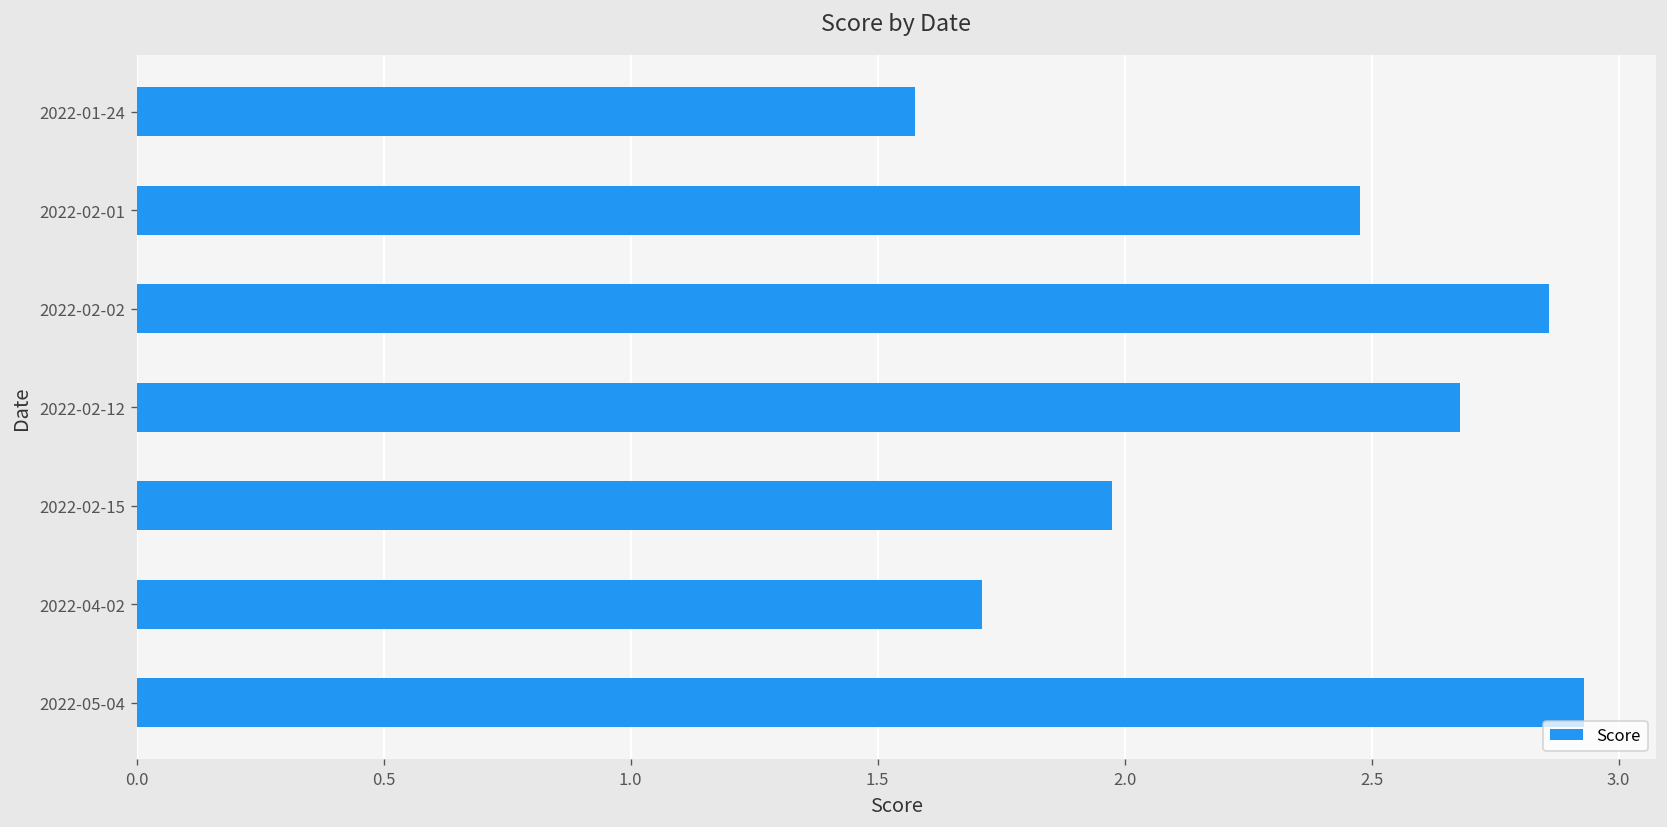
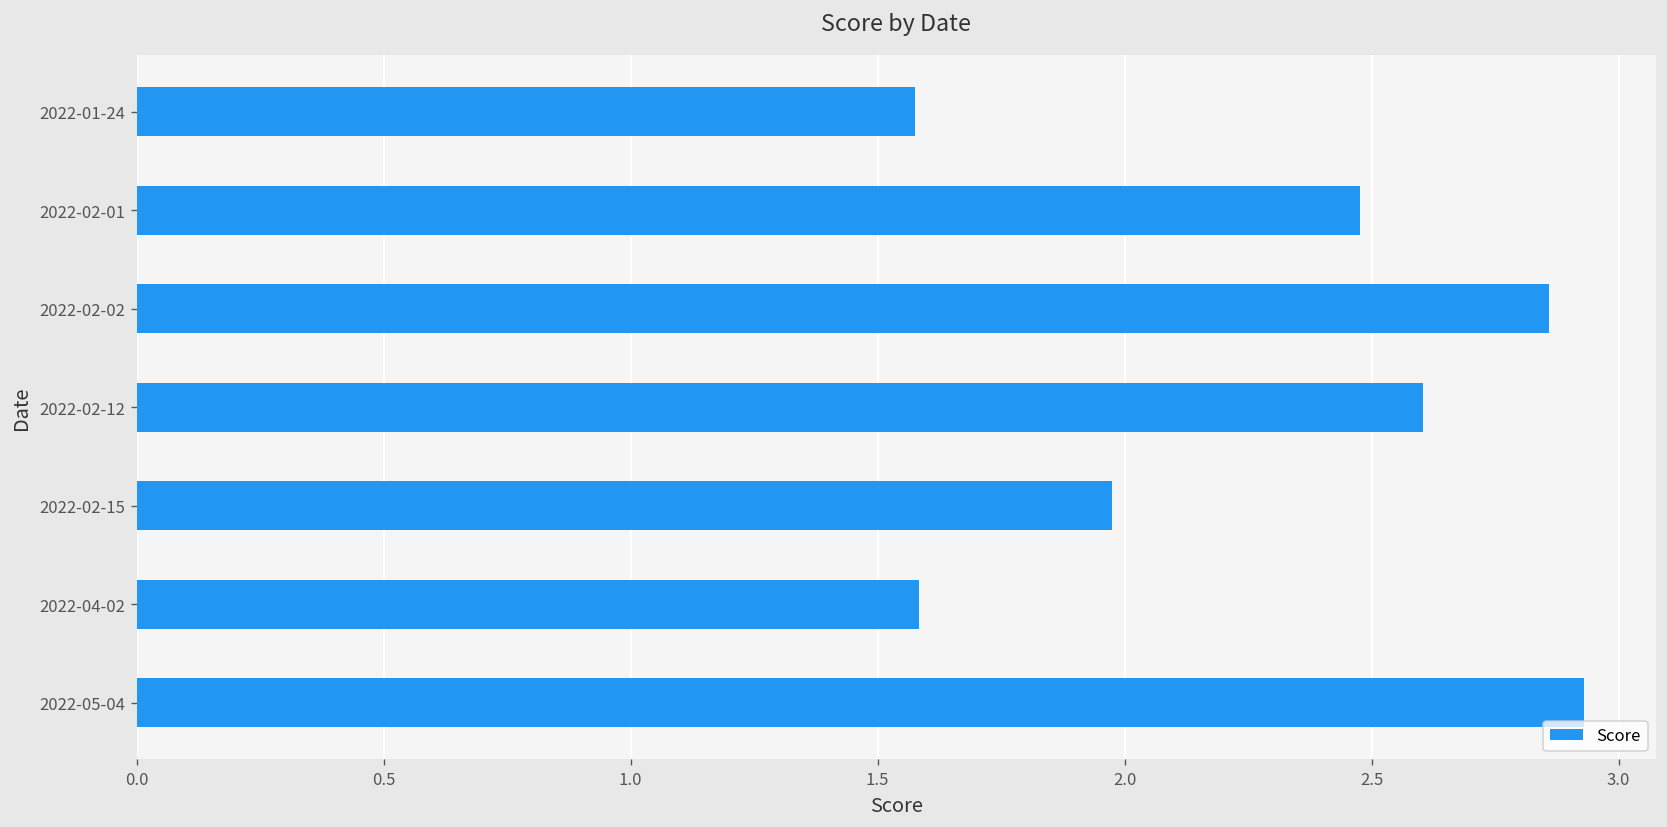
2022-02-12: 2.68 -> 2.60
2022-04-02: 1.71 -> 1.58
